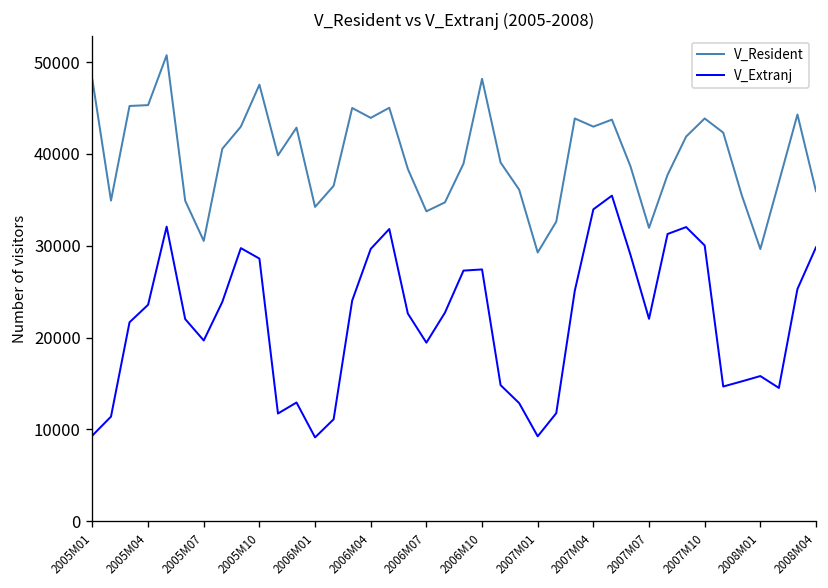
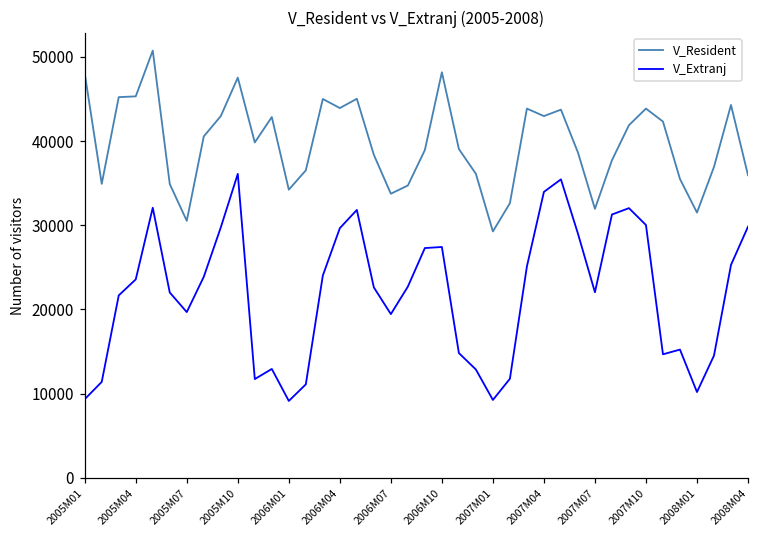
V_Extranj, 2005M10: 29000 -> 36000
V_Resident, 2008M01: 30000 -> 32000
V_Extranj, 2008M01: 16000 -> 10000
